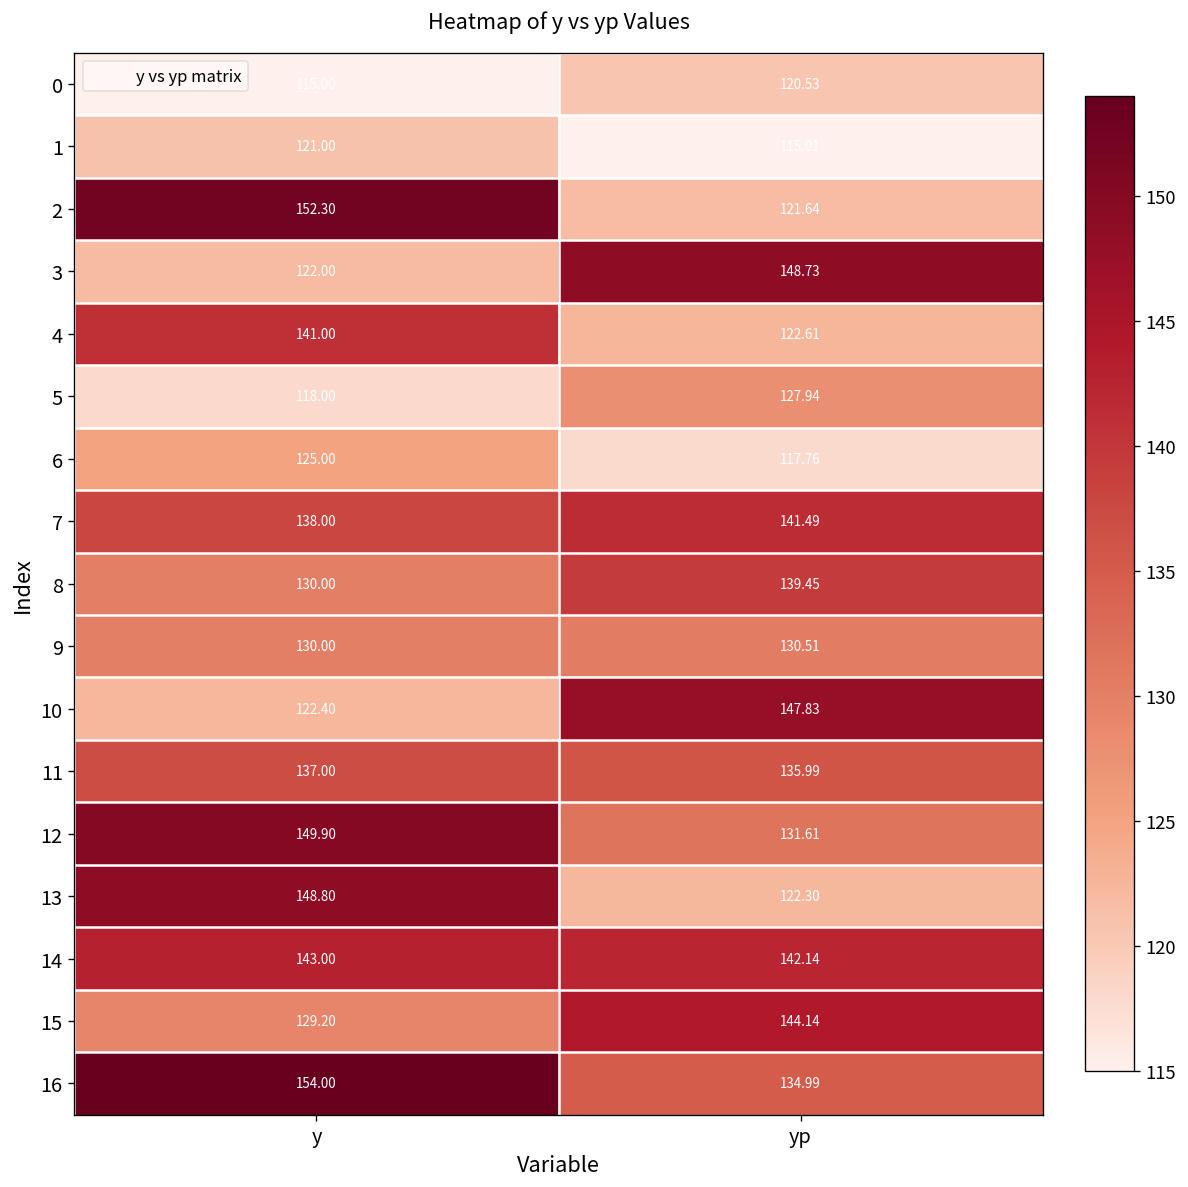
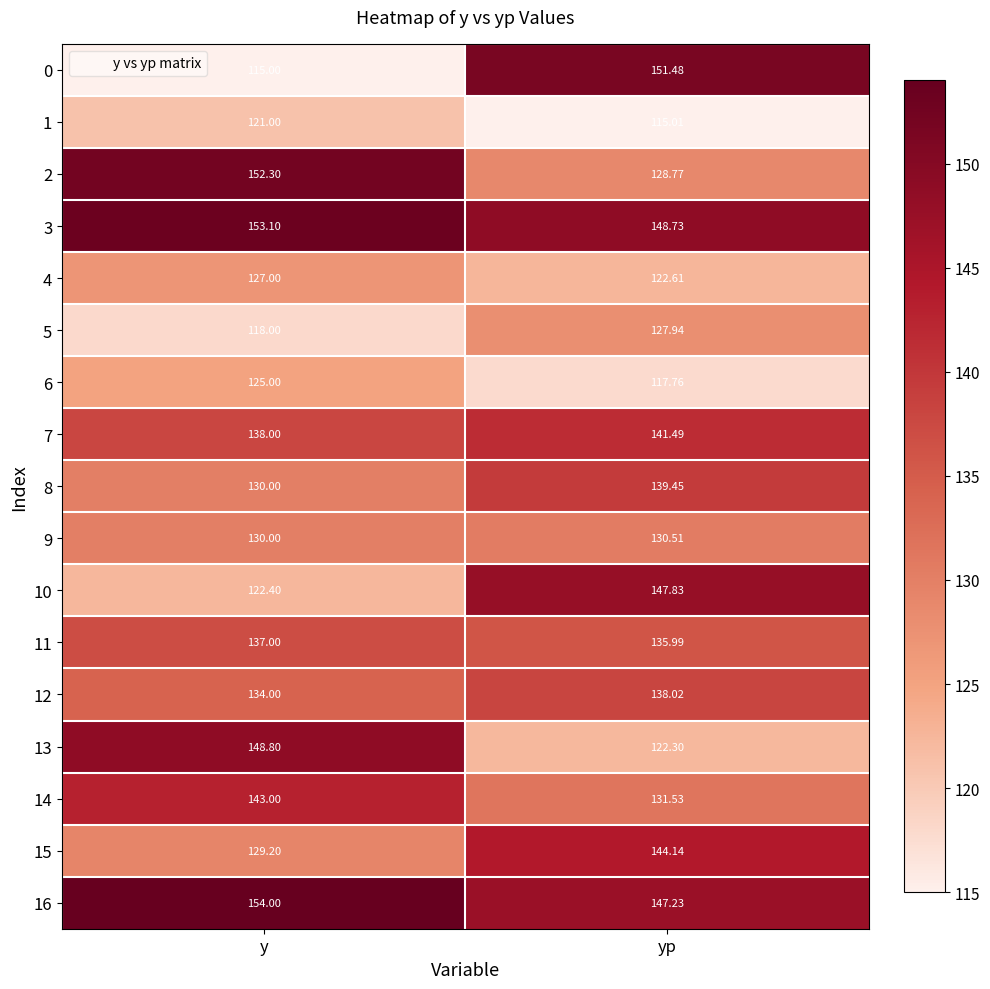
0, yp: 120.53 -> 151.48
2, yp: 121.64 -> 128.77
3, y: 122.00 -> 153.10
4, y: 141.00 -> 127.00
12, y: 149.90 -> 134.00
12, yp: 131.61 -> 138.02
14, yp: 142.14 -> 131.53
16, yp: 134.99 -> 147.23
